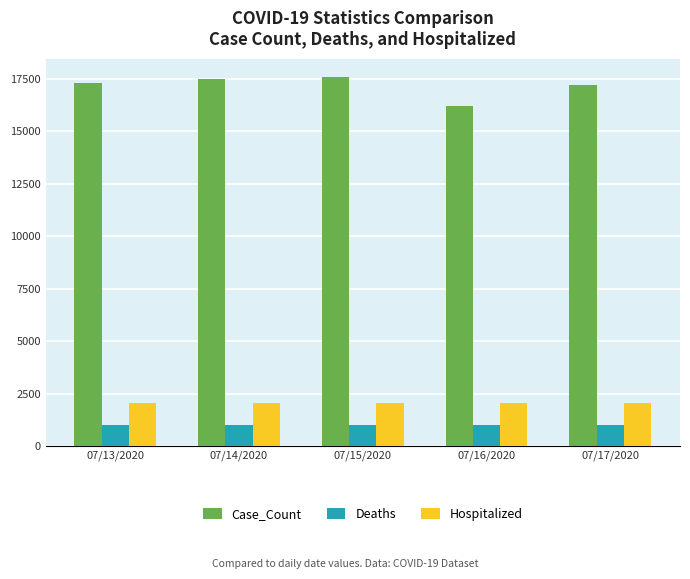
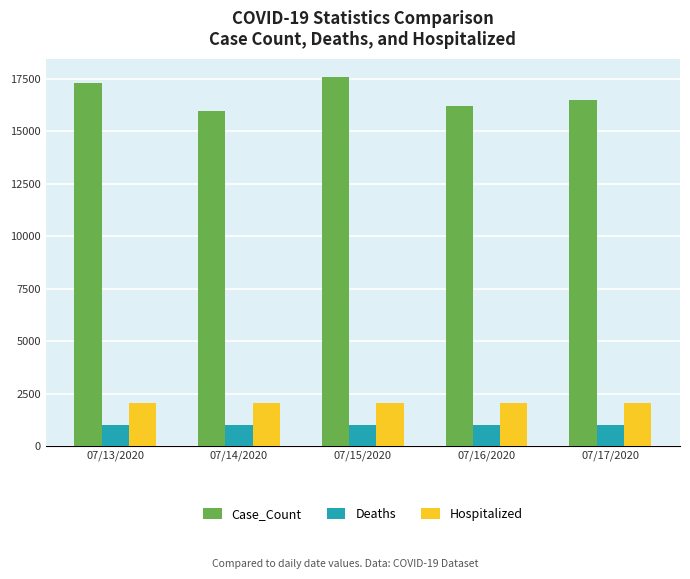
Case_Count, 07/14/2020: 17500 -> 16000
Case_Count, 07/17/2020: 17200 -> 16500
